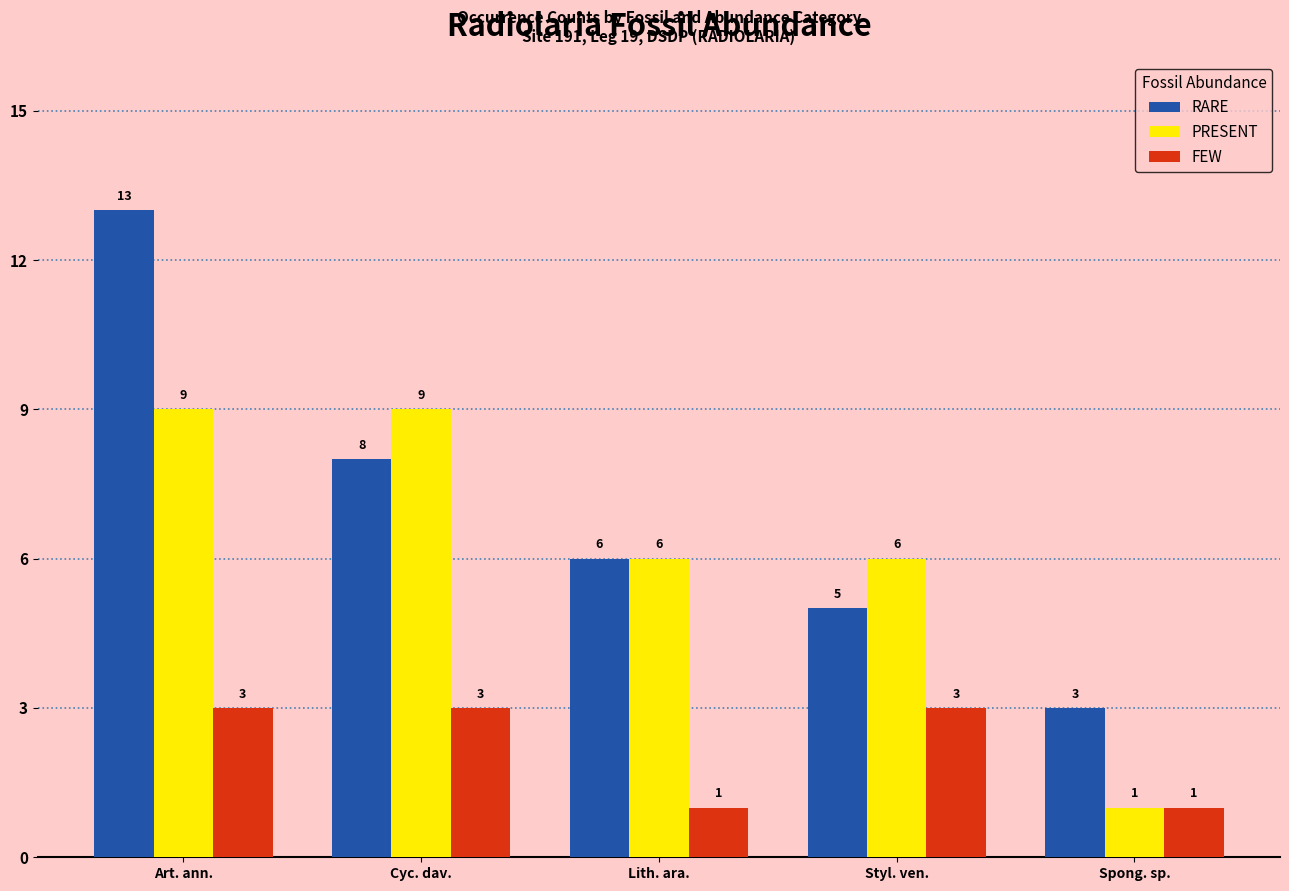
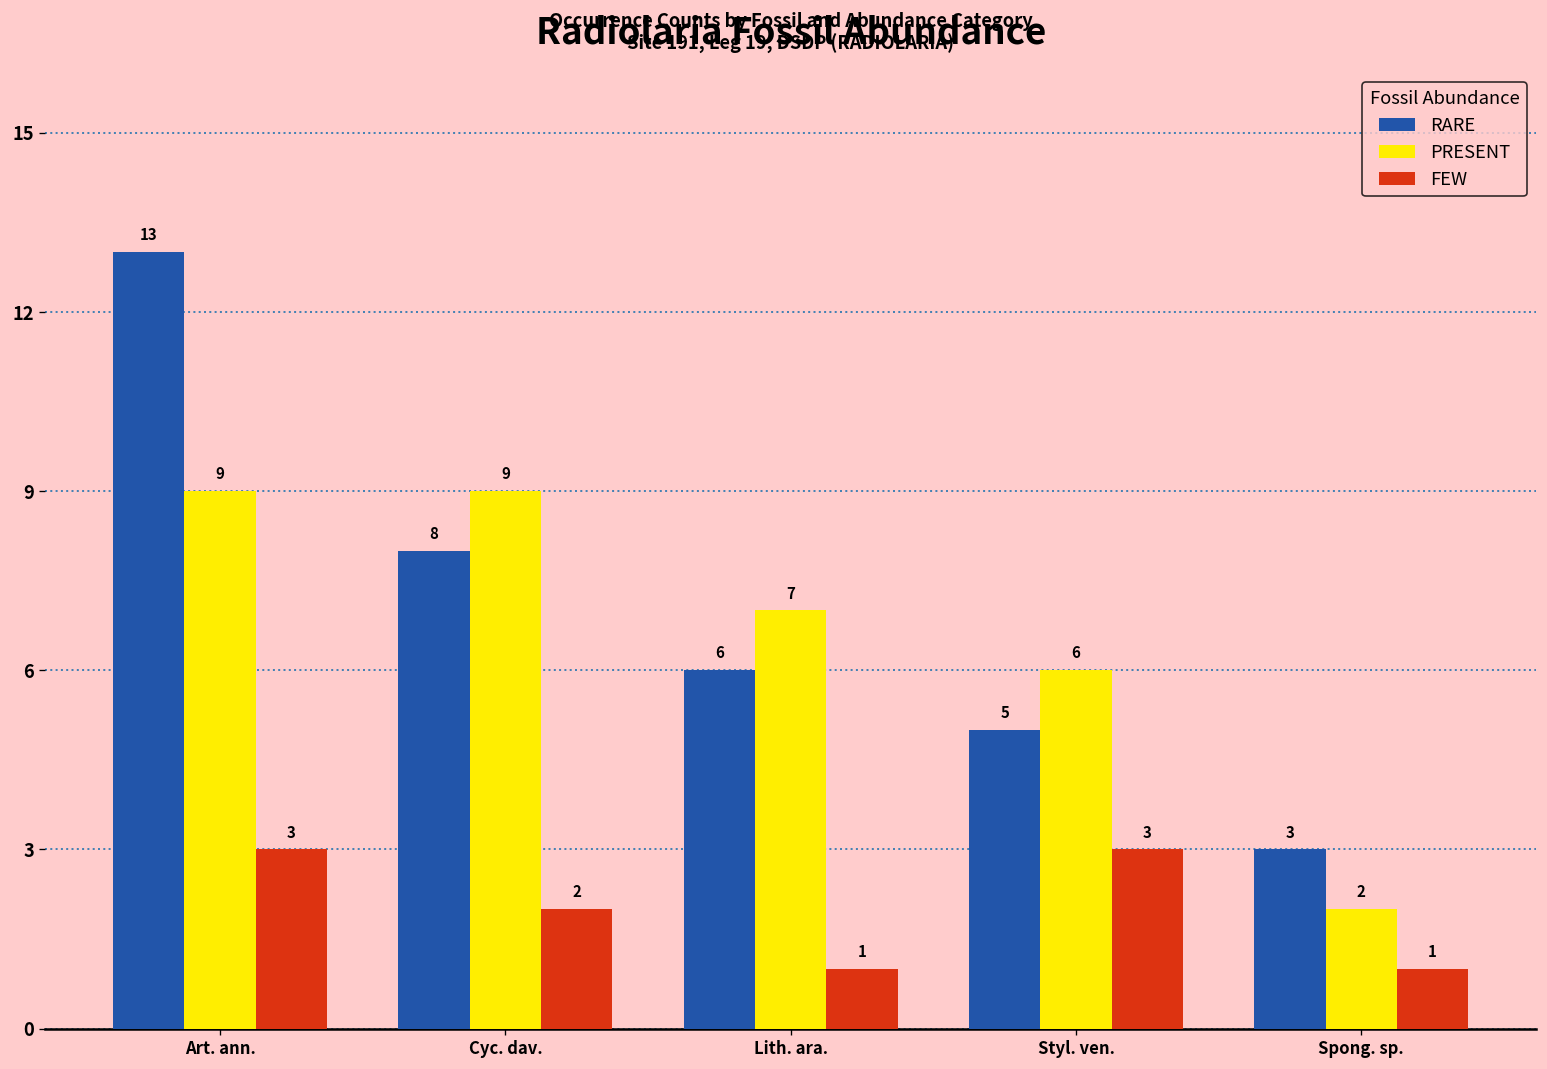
FEW, Cyc. dav.: 3 -> 2
PRESENT, Lith. ara.: 6 -> 7
PRESENT, Spong. sp.: 1 -> 2
